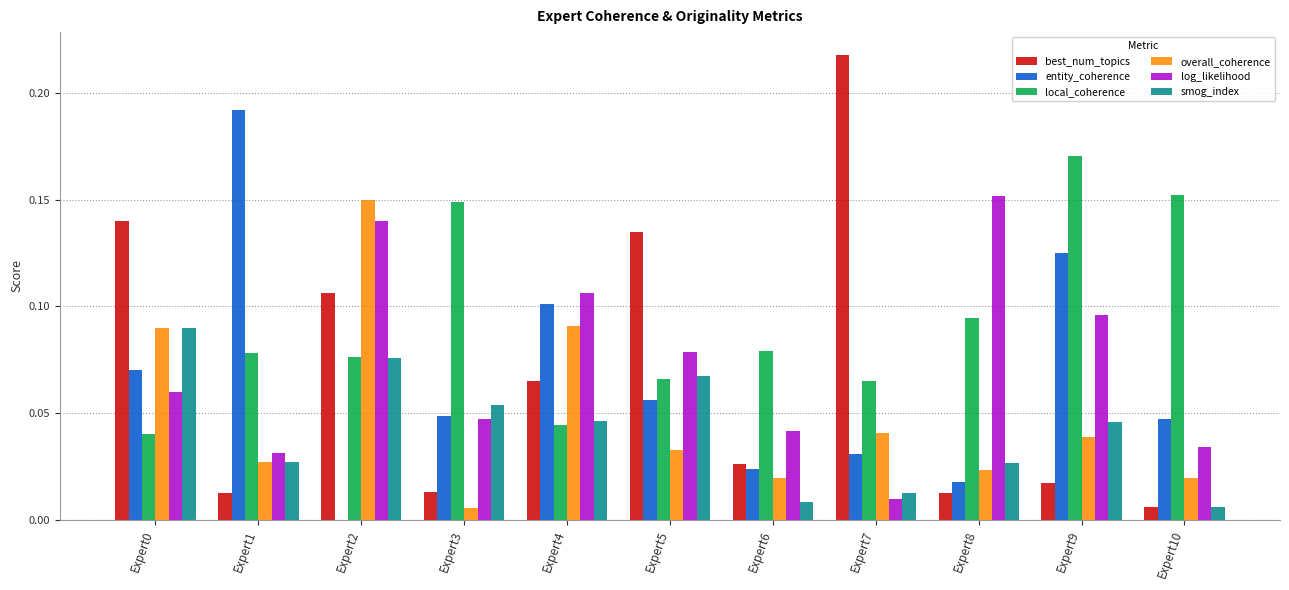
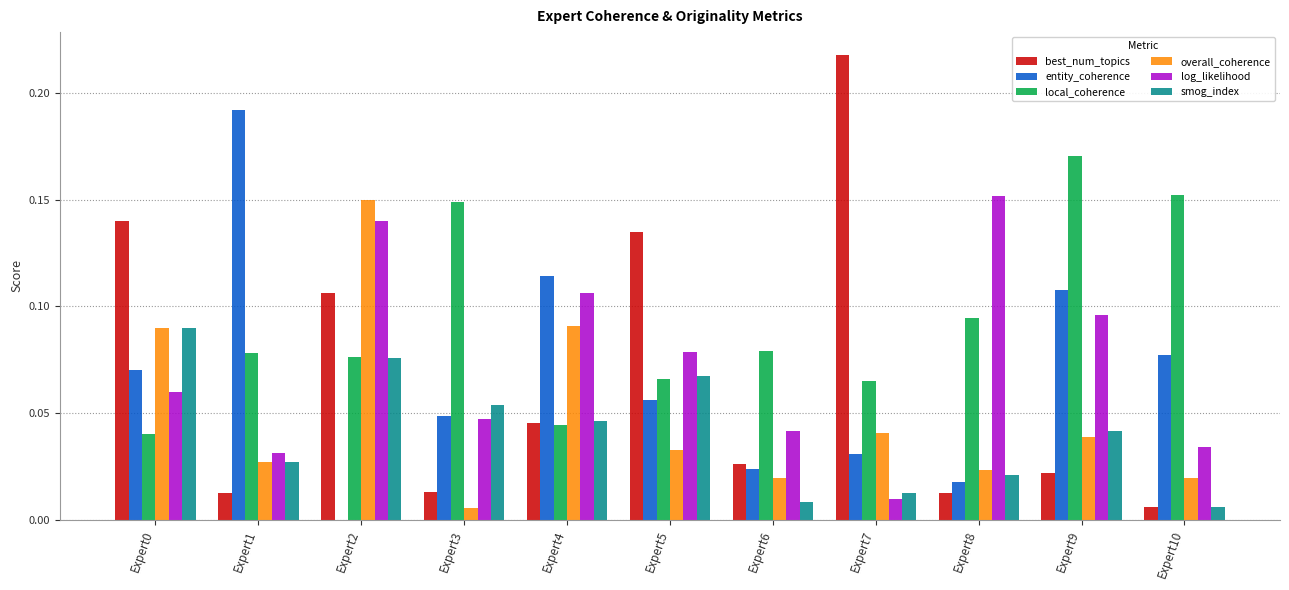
best_num_topics, Expert4: 0.065 -> 0.045
entity_coherence, Expert4: 0.101 -> 0.114
smog_index, Expert8: 0.026 -> 0.021
best_num_topics, Expert9: 0.017 -> 0.022
entity_coherence, Expert9: 0.125 -> 0.108
smog_index, Expert9: 0.046 -> 0.041
entity_coherence, Expert10: 0.047 -> 0.077
